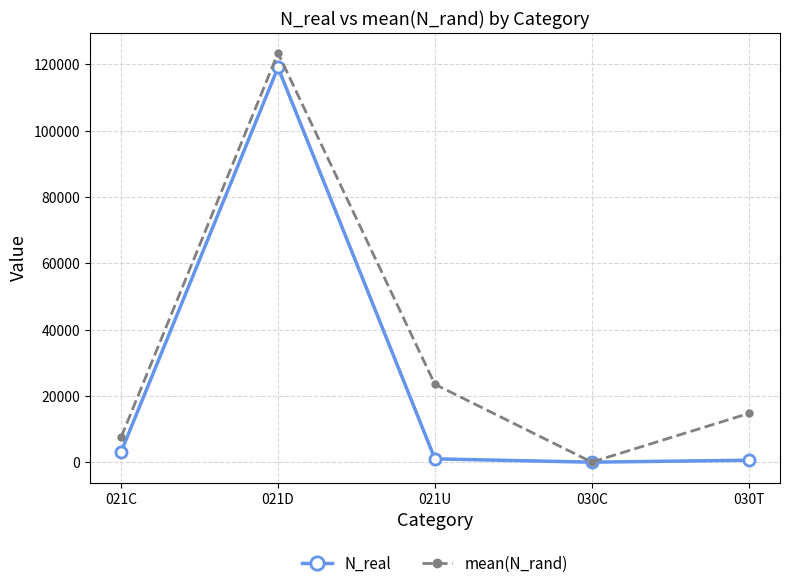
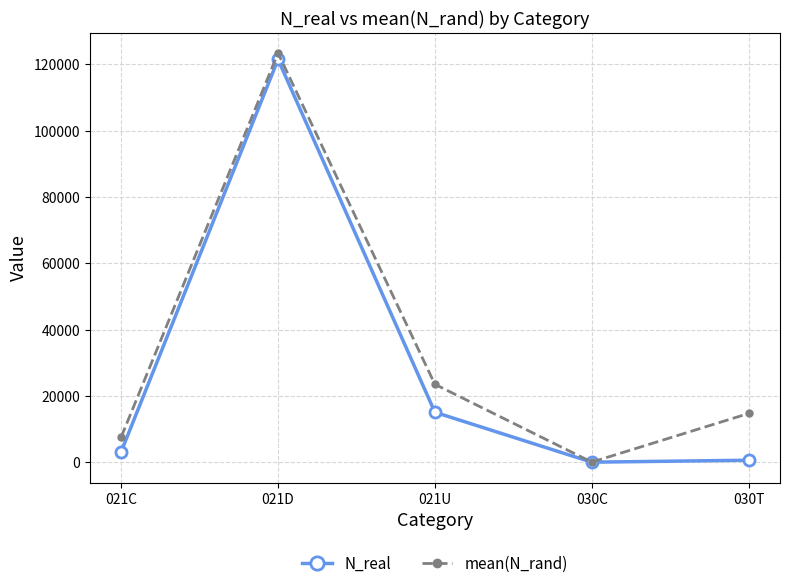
N_real, 021D: 119000 -> 121000
N_real, 021U: 1000 -> 15000
